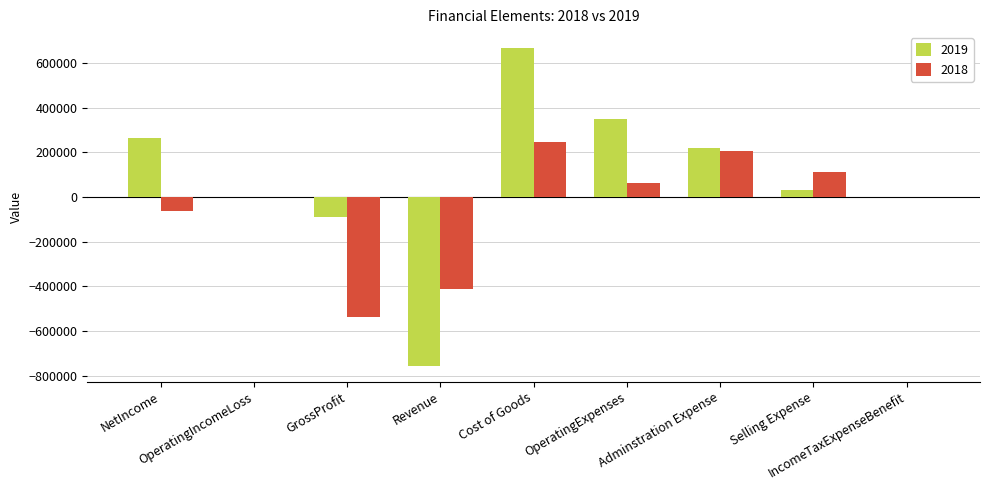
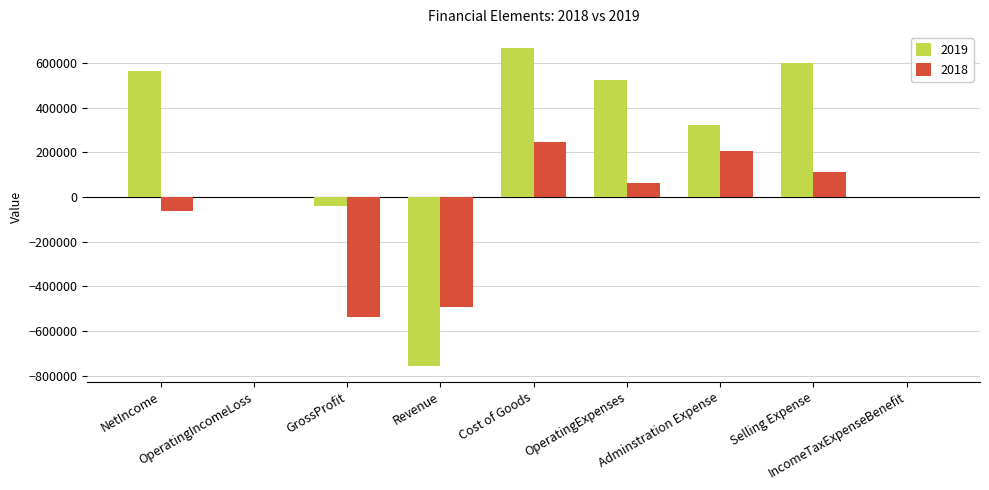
2019, NetIncome: 260000 -> 560000
2019, GrossProfit: -90000 -> -40000
2018, Revenue: -410000 -> -490000
2019, OperatingExpenses: 350000 -> 520000
2019, Adminstration Expense: 220000 -> 320000
2019, Selling Expense: 30000 -> 600000
